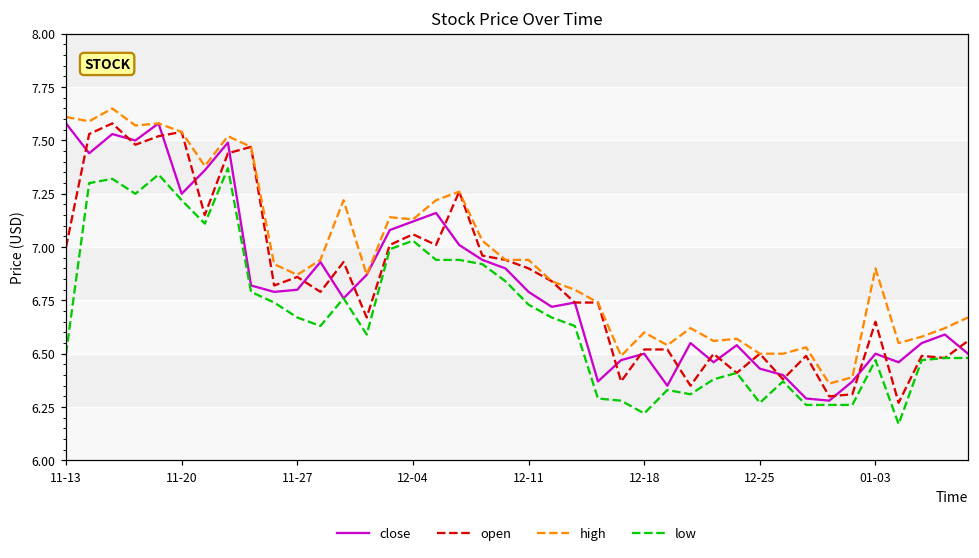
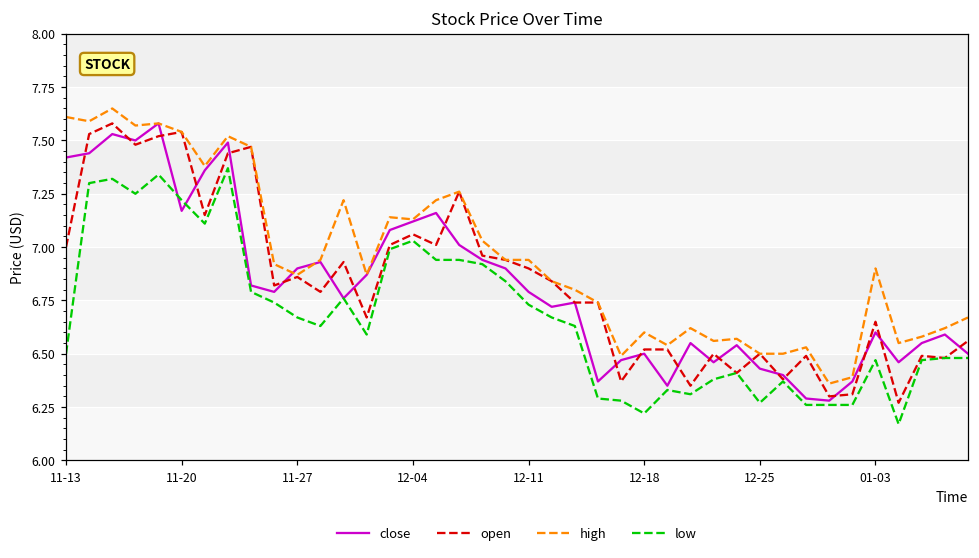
close, 11-13: 7.58 -> 7.42
close, 11-20: 7.25 -> 7.17
close, 11-27: 6.8 -> 6.9
close, 01-03: 6.5 -> 6.6
